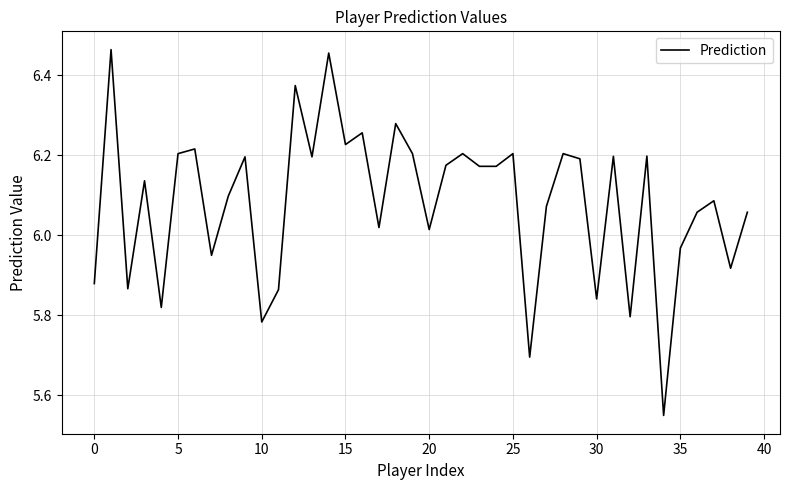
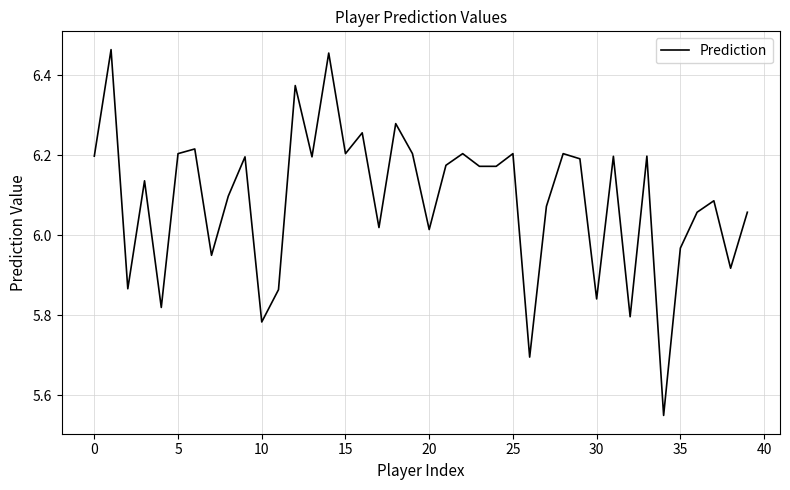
0: 5.88 -> 6.20
15: 6.23 -> 6.20
